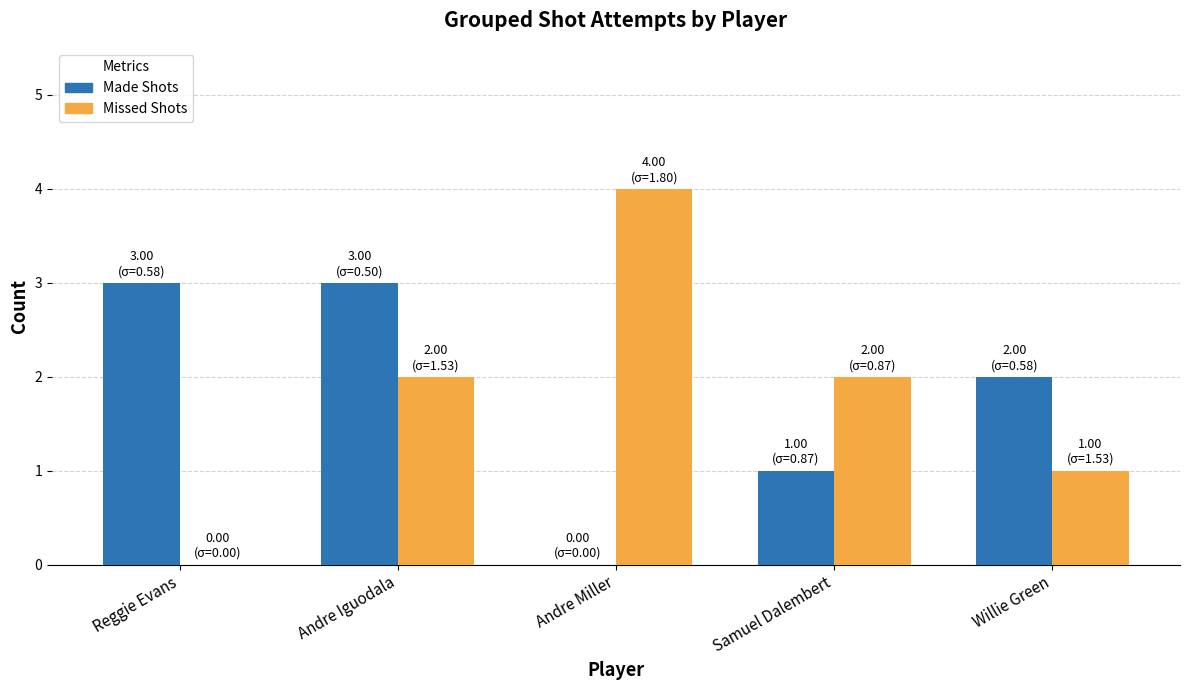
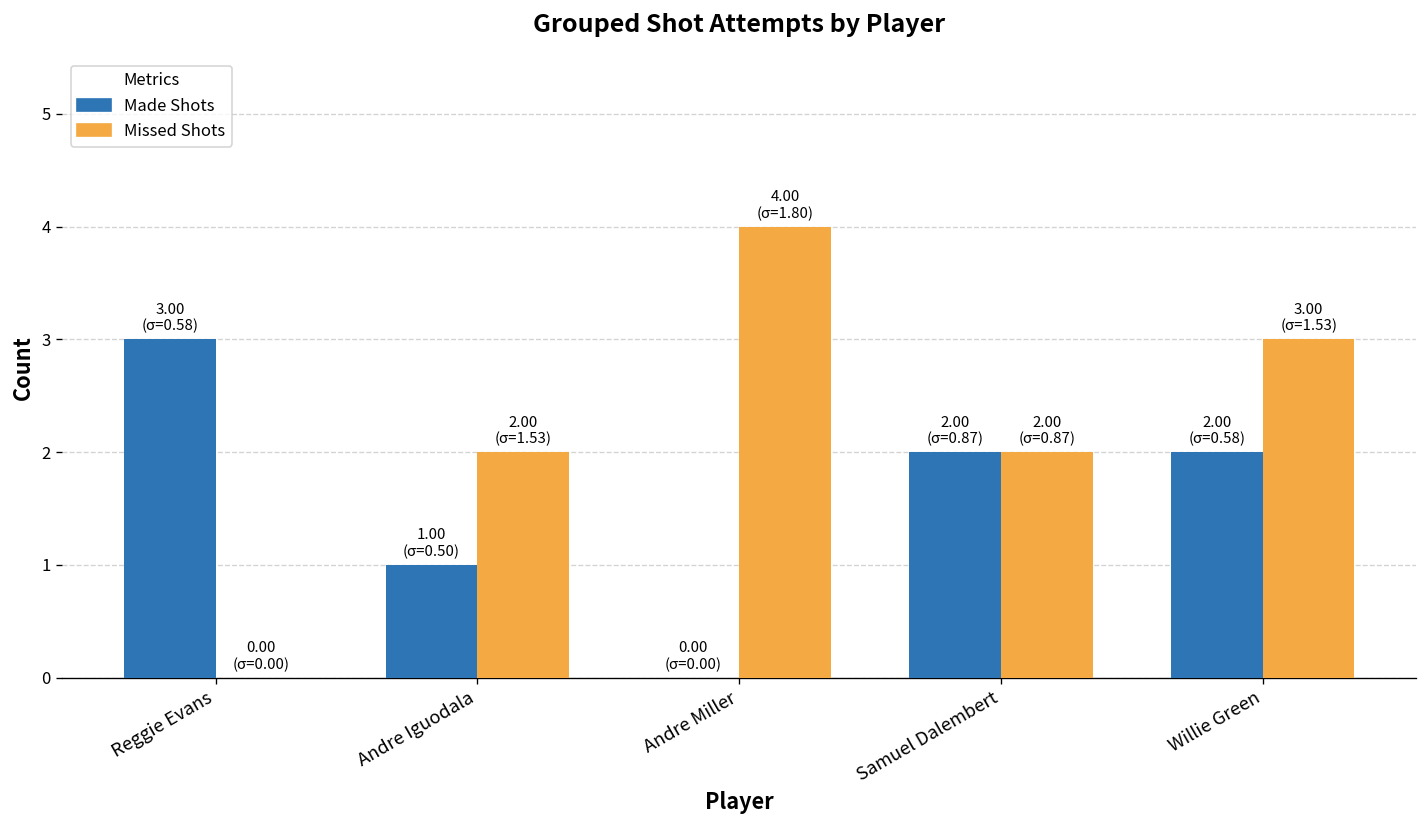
Made Shots, Andre Iguodala: 3.00 -> 1.00
Made Shots, Samuel Dalembert: 1.00 -> 2.00
Missed Shots, Willie Green: 1.00 -> 3.00
